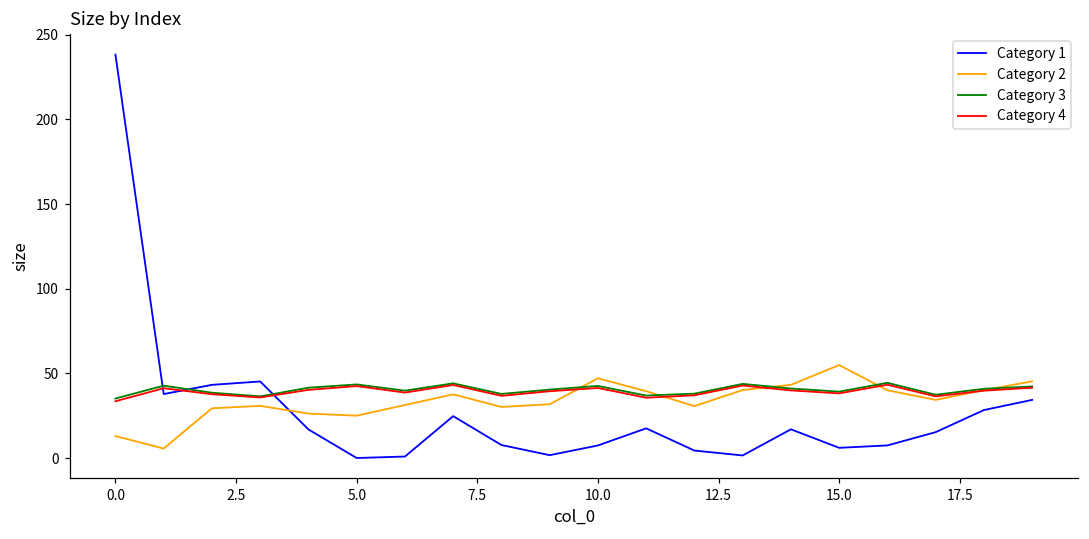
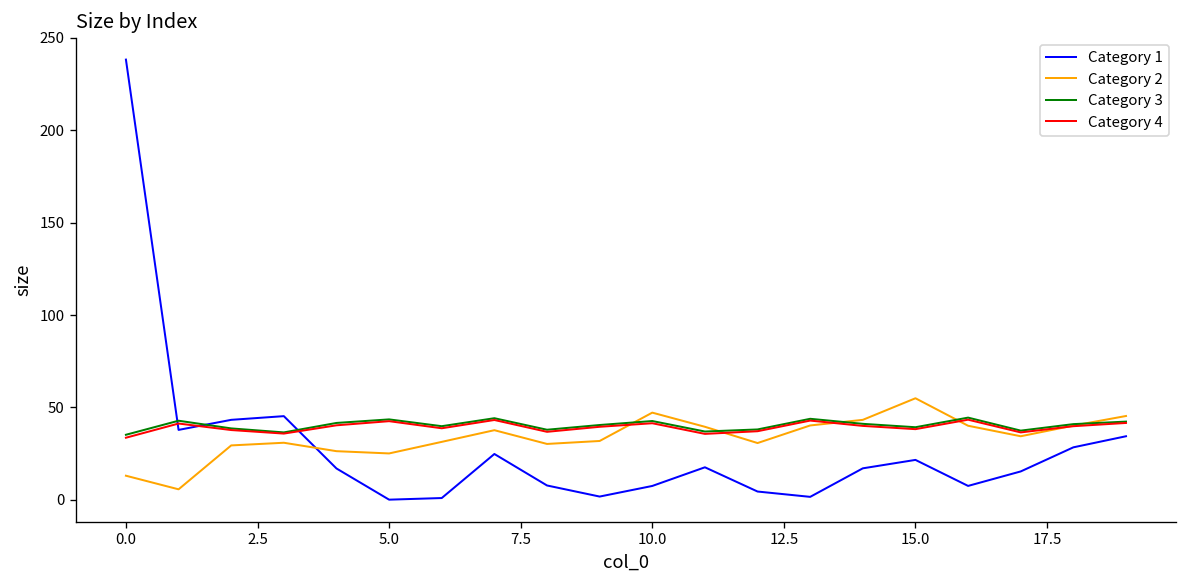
Category 1, 15.0: 6 -> 22
